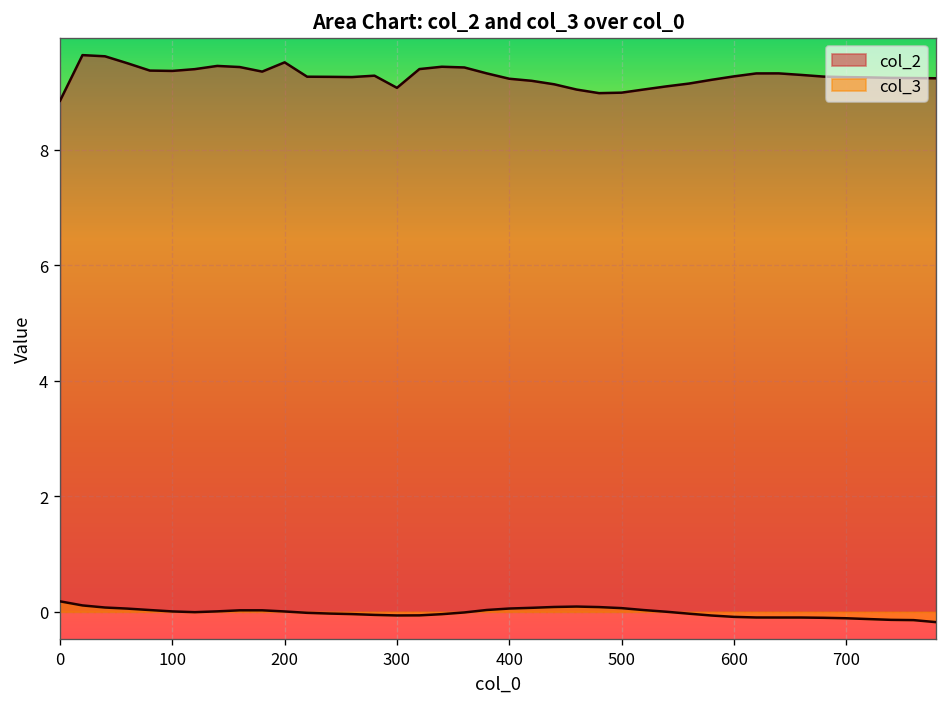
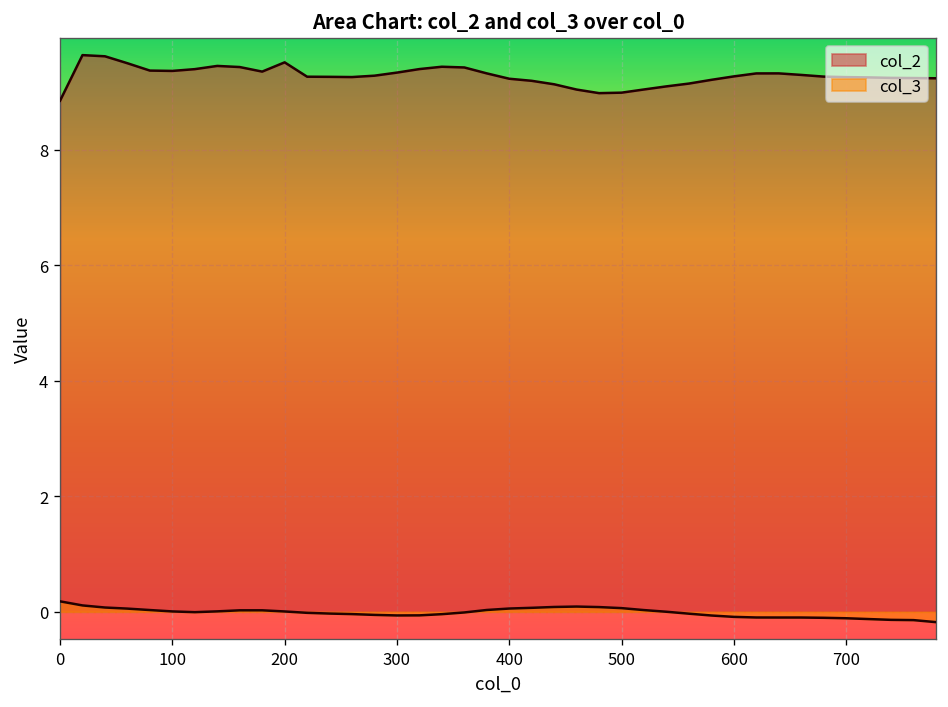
col_2, 300: 9.1 -> 9.3
